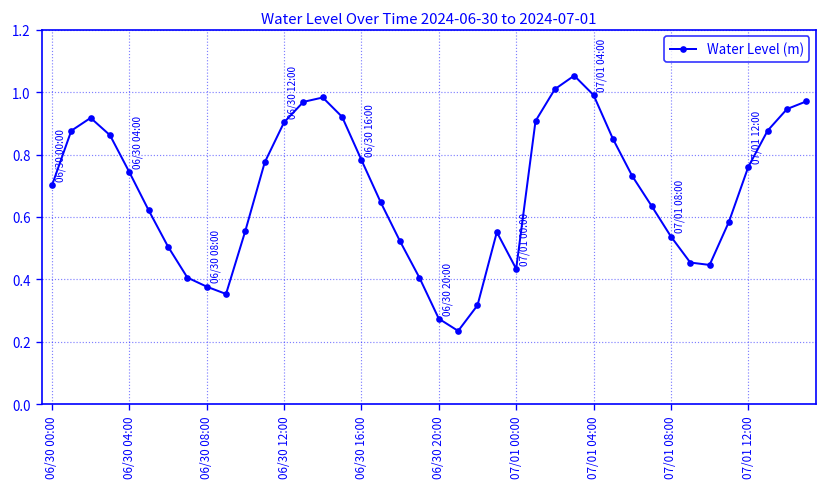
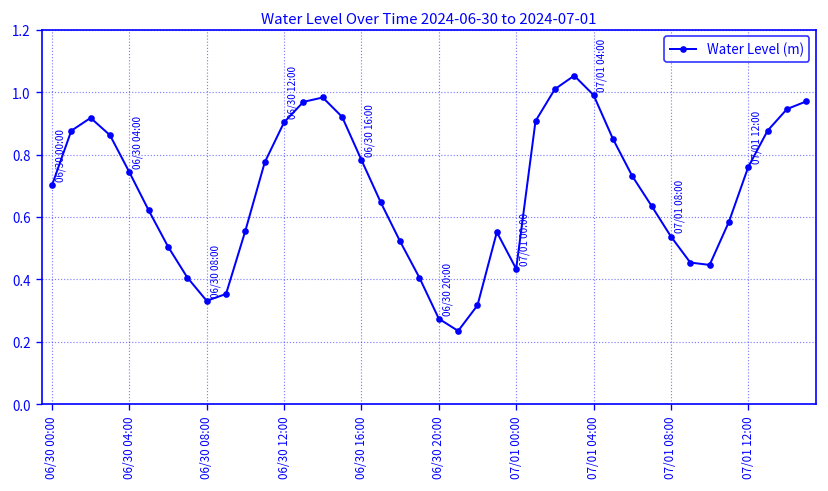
06/30 08:00: 0.38 -> 0.33
